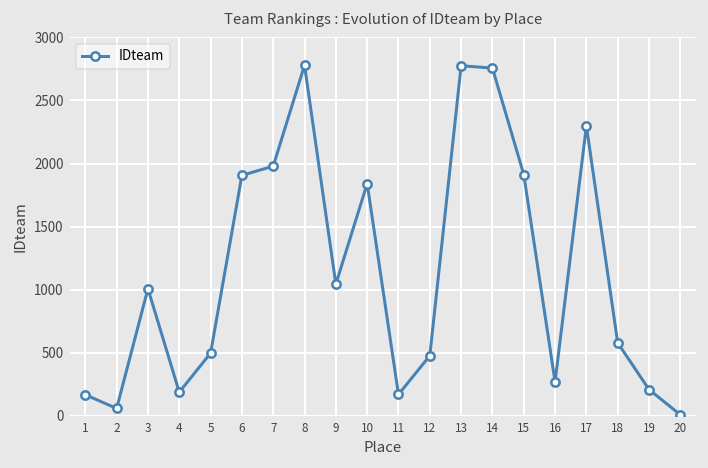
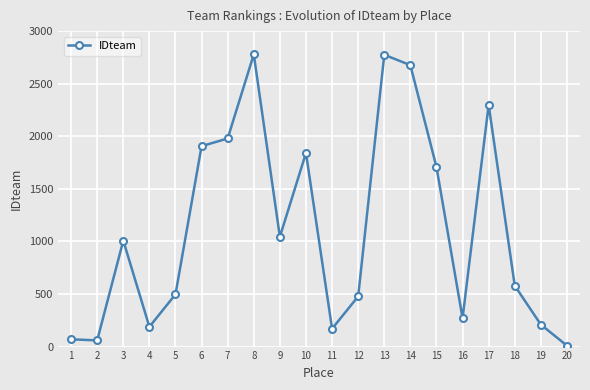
1: 170 -> 70
14: 2760 -> 2680
15: 1910 -> 1710
